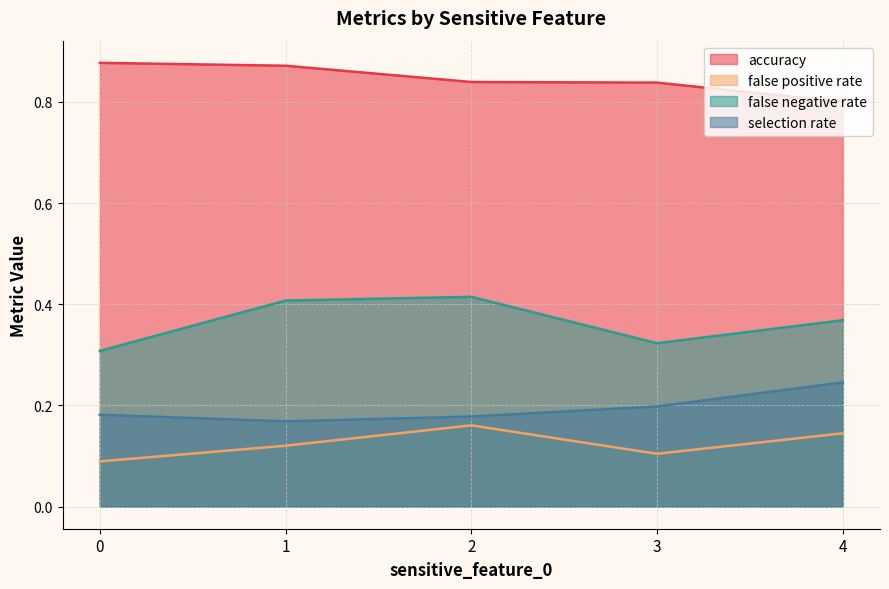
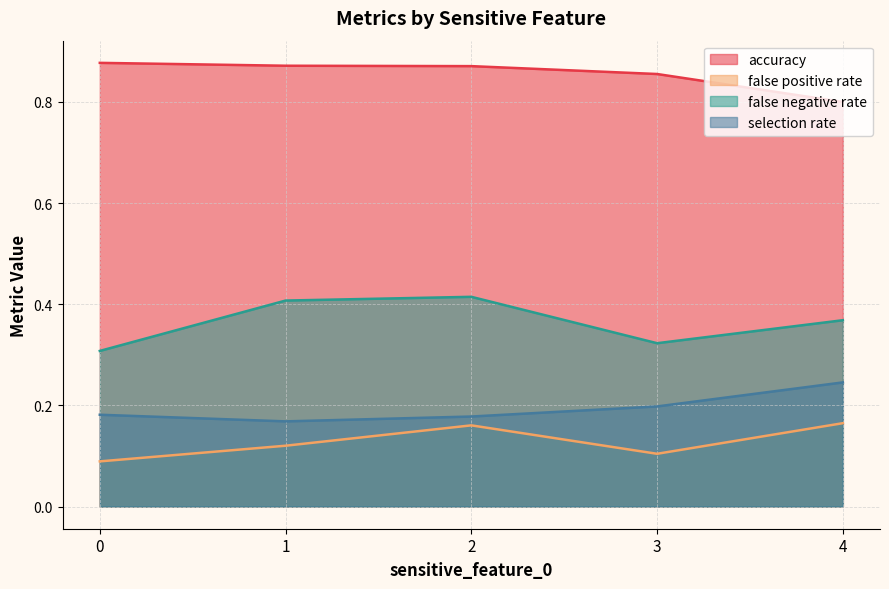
accuracy, 2: 0.84 -> 0.87
accuracy, 3: 0.84 -> 0.86
false positive rate, 4: 0.14 -> 0.16
